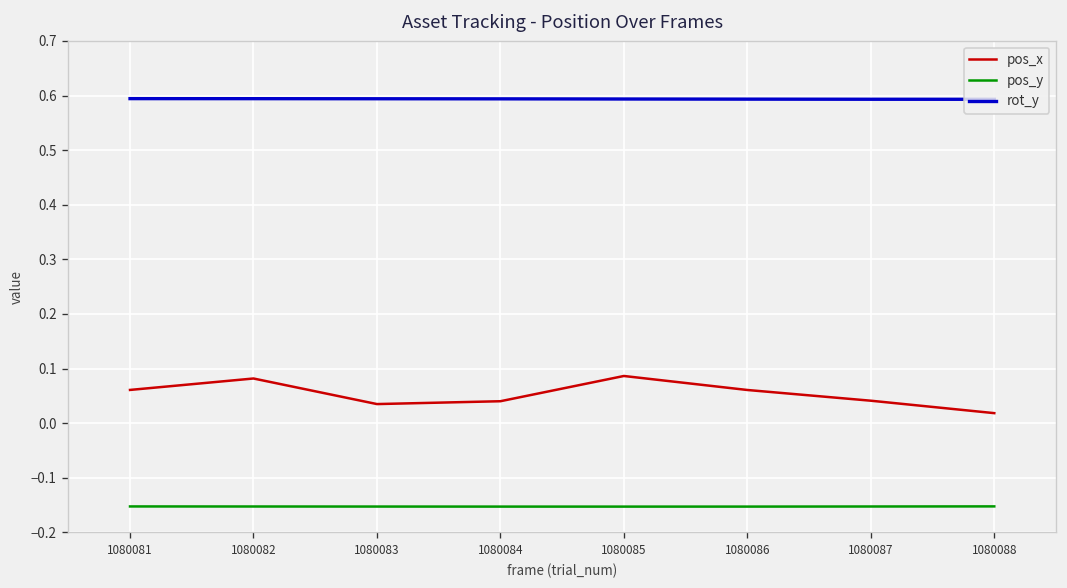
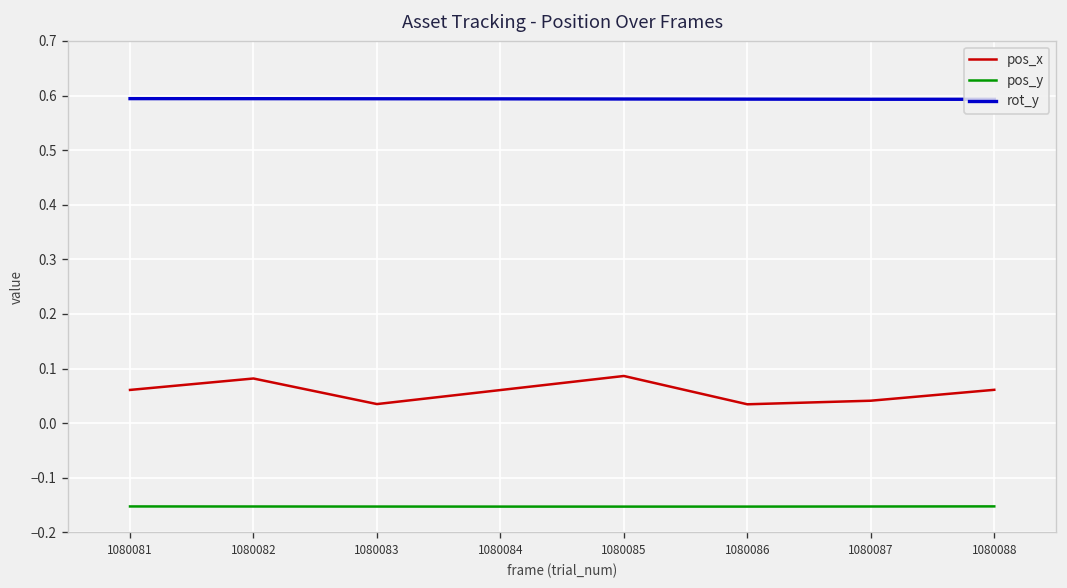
pos_x, 1080084: 0.04 -> 0.06
pos_x, 1080086: 0.06 -> 0.03
pos_x, 1080088: 0.02 -> 0.06
